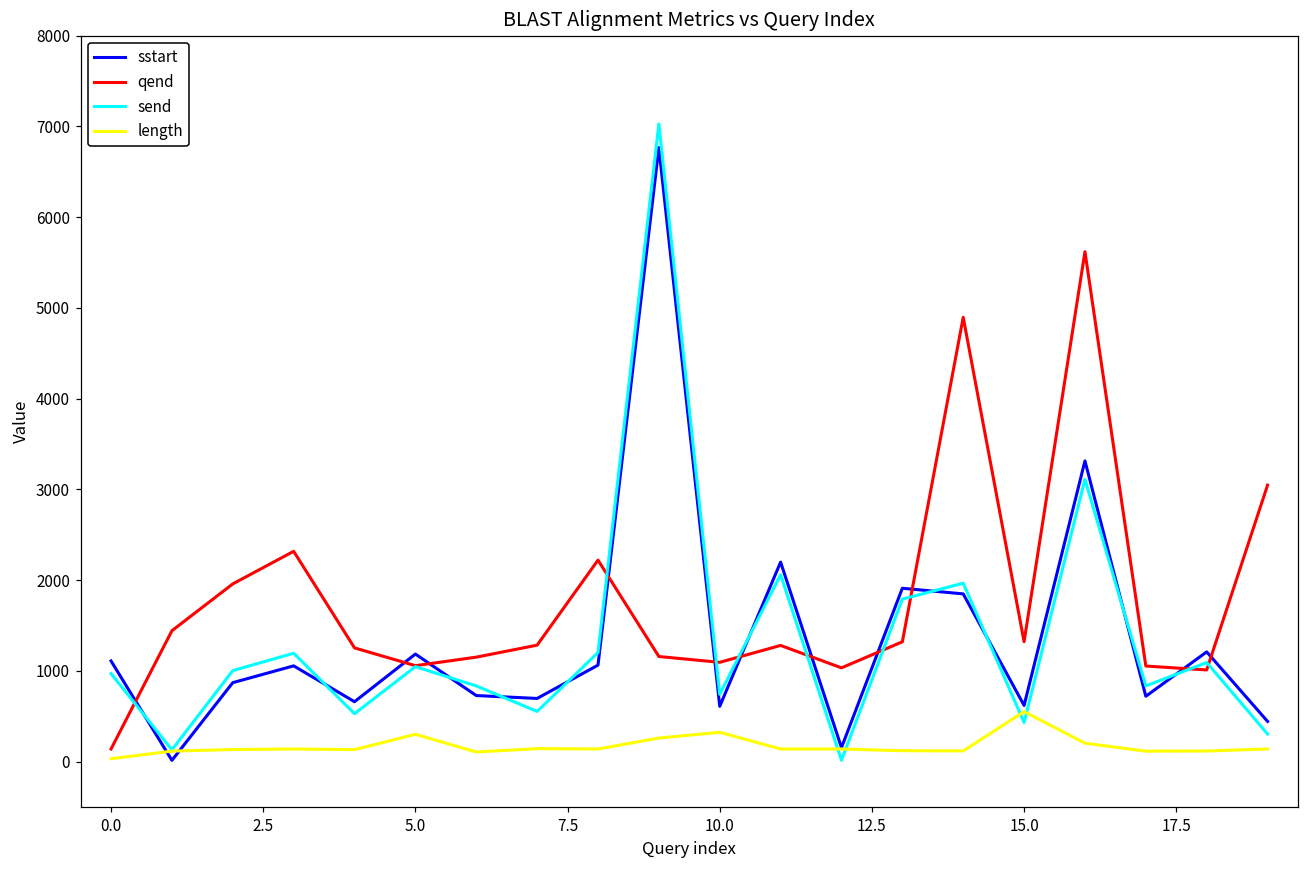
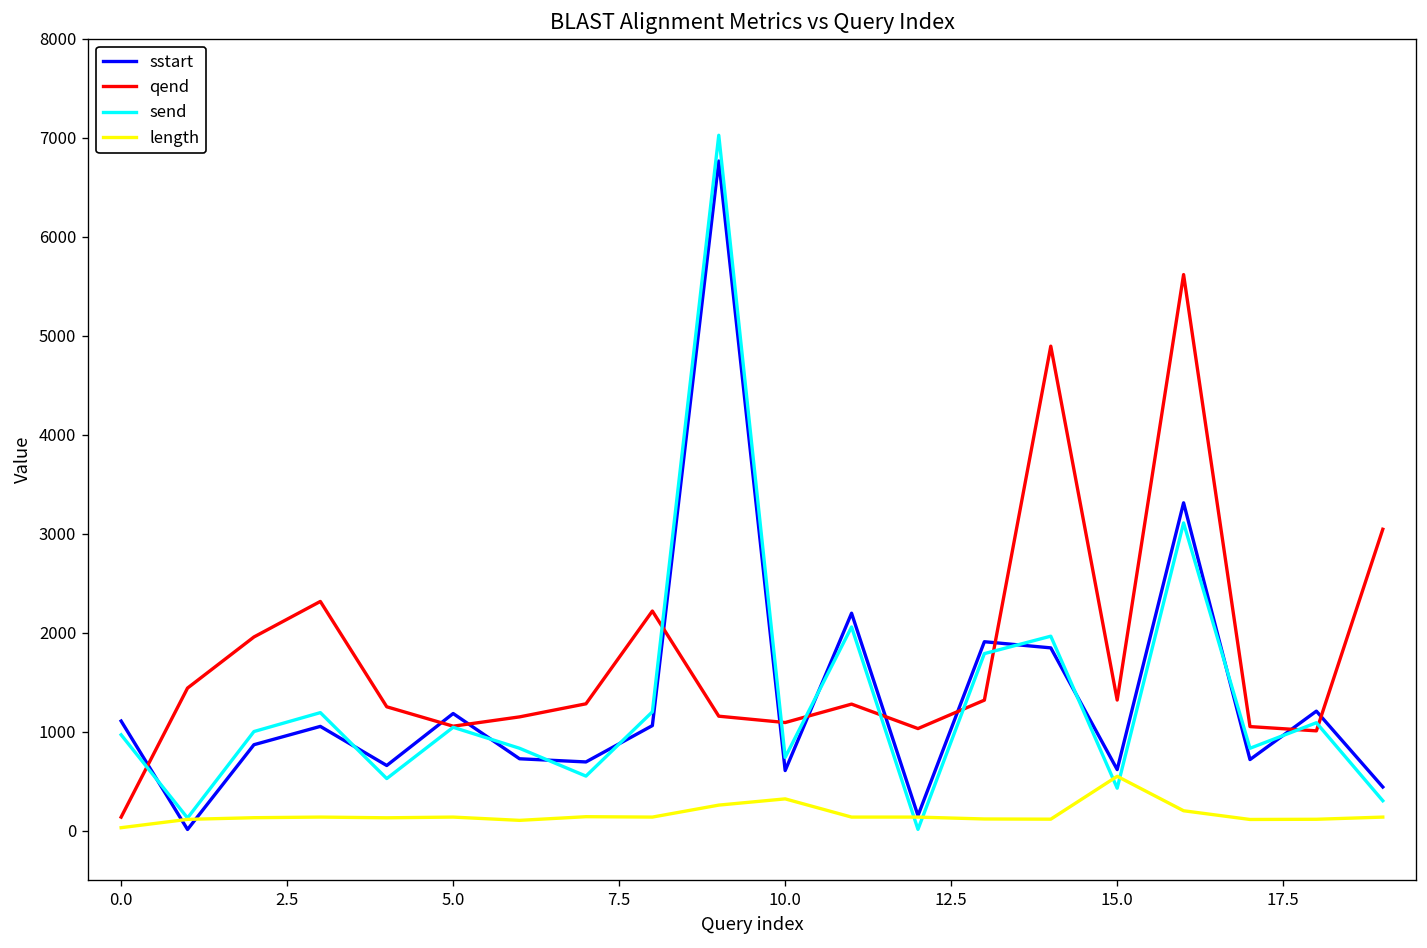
length, 5.0: 300 -> 100
